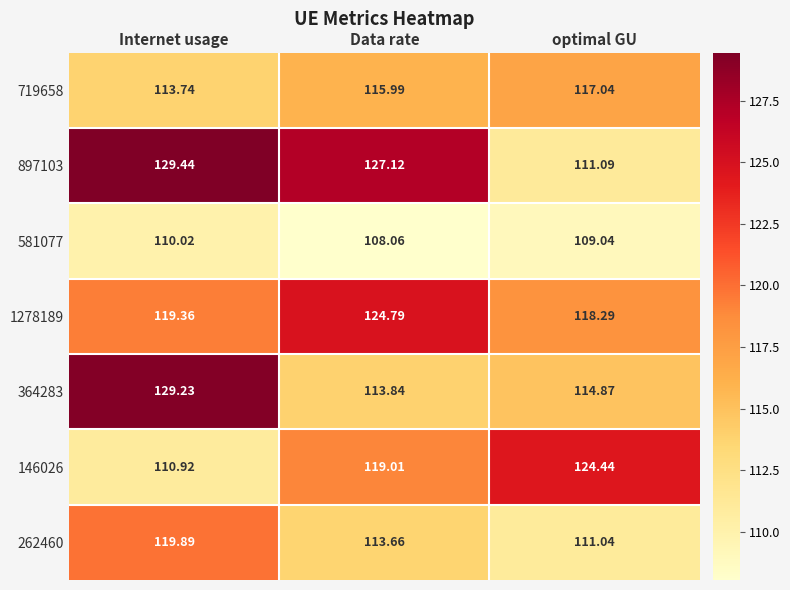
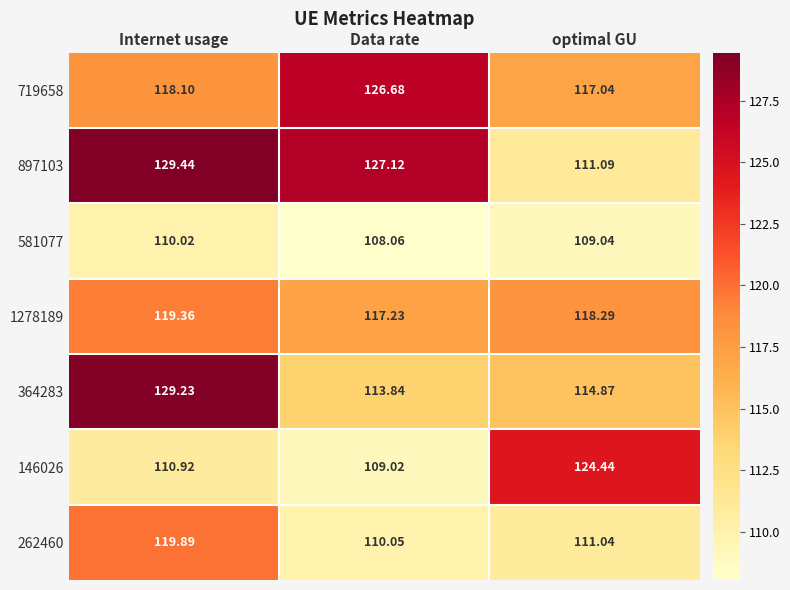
719658, Internet usage: 113.74 -> 118.10
719658, Data rate: 115.99 -> 126.68
1278189, Data rate: 124.79 -> 117.23
146026, Data rate: 119.01 -> 109.02
262460, Data rate: 113.66 -> 110.05
